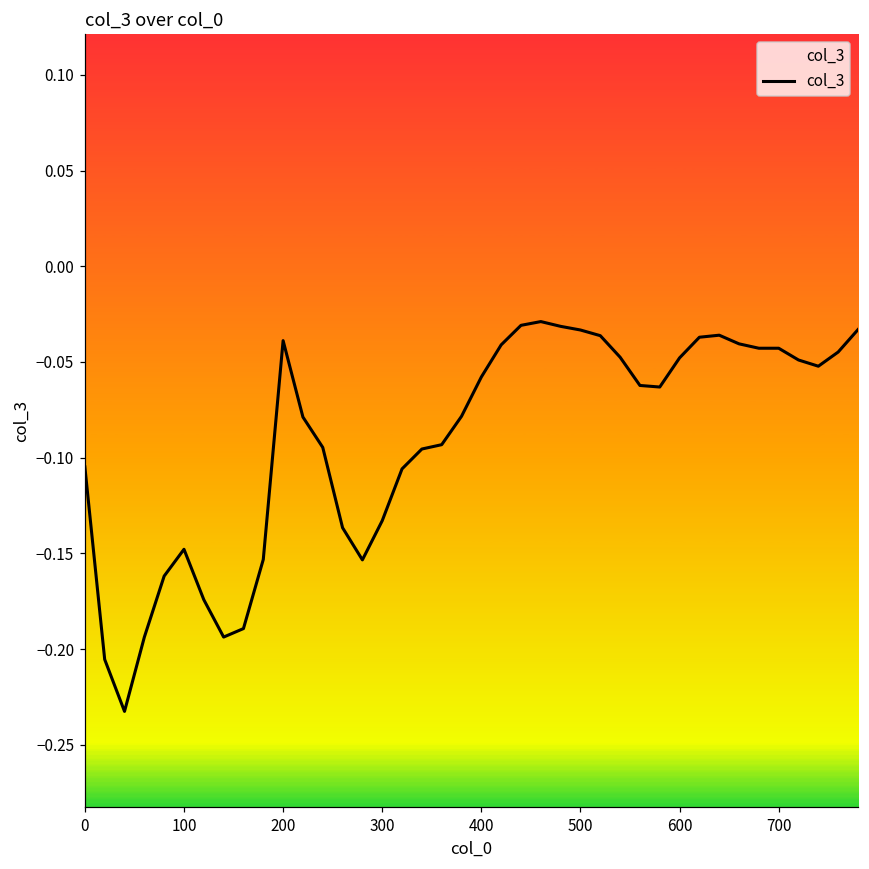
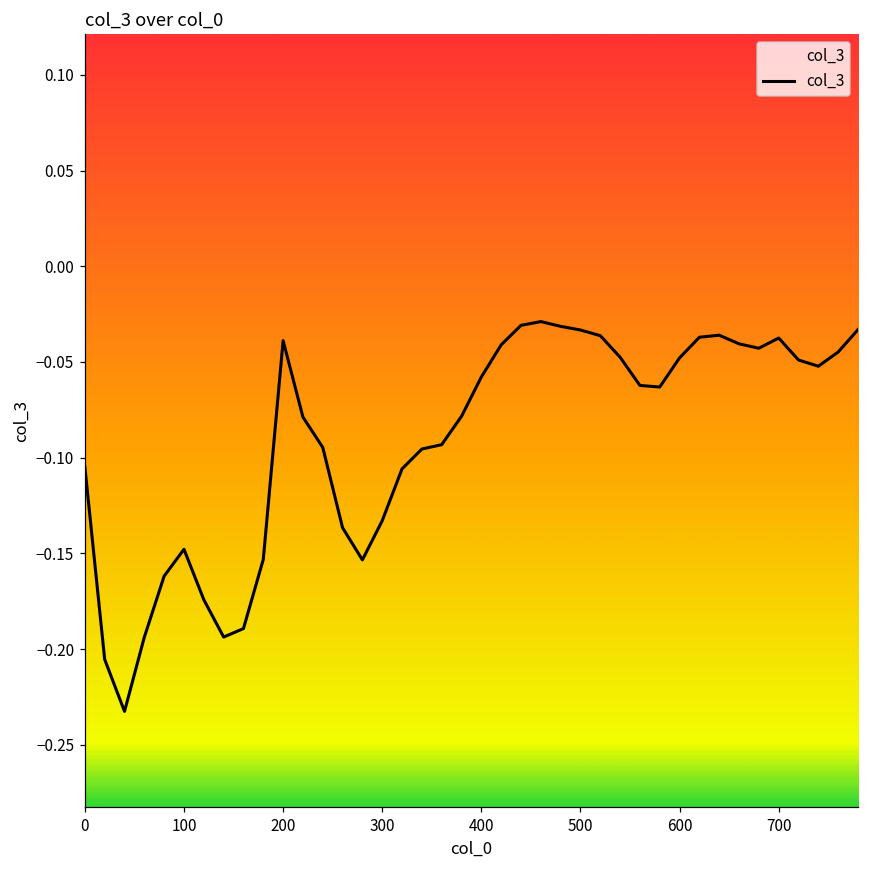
700: -0.043 -> -0.038
